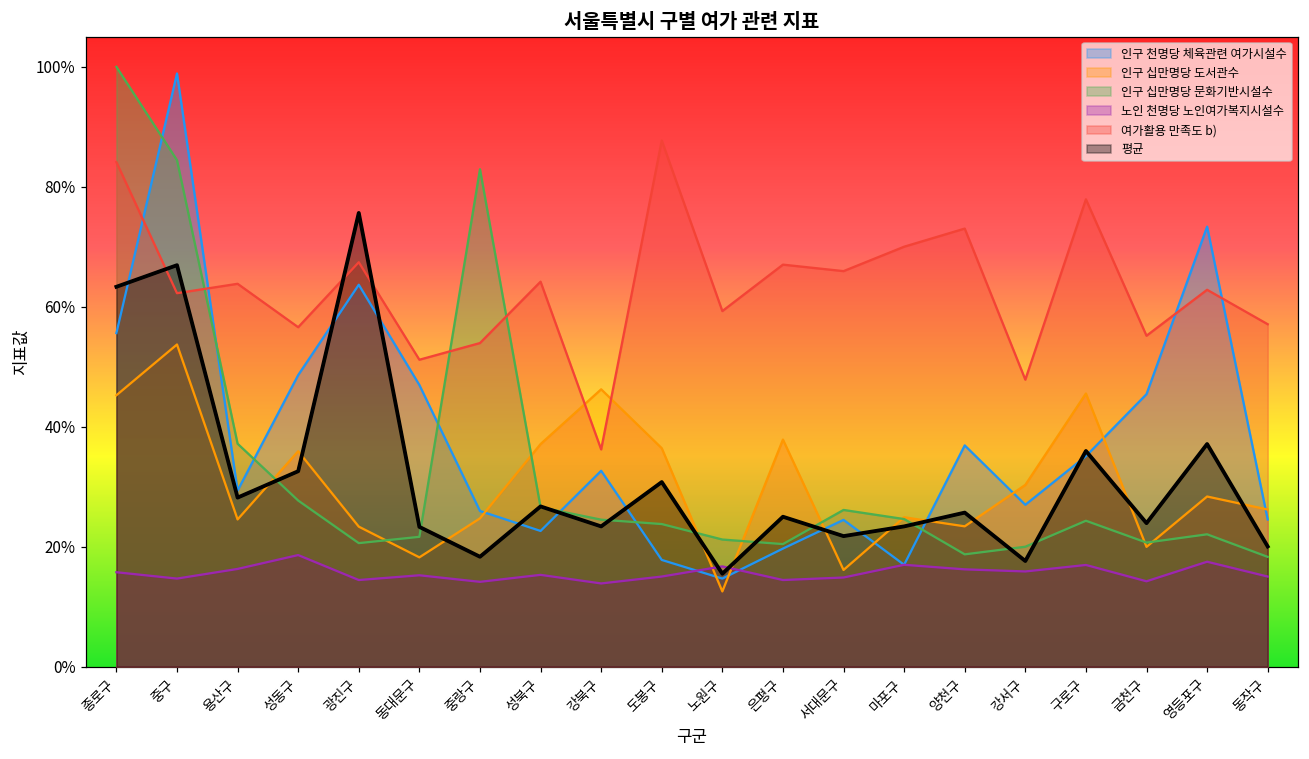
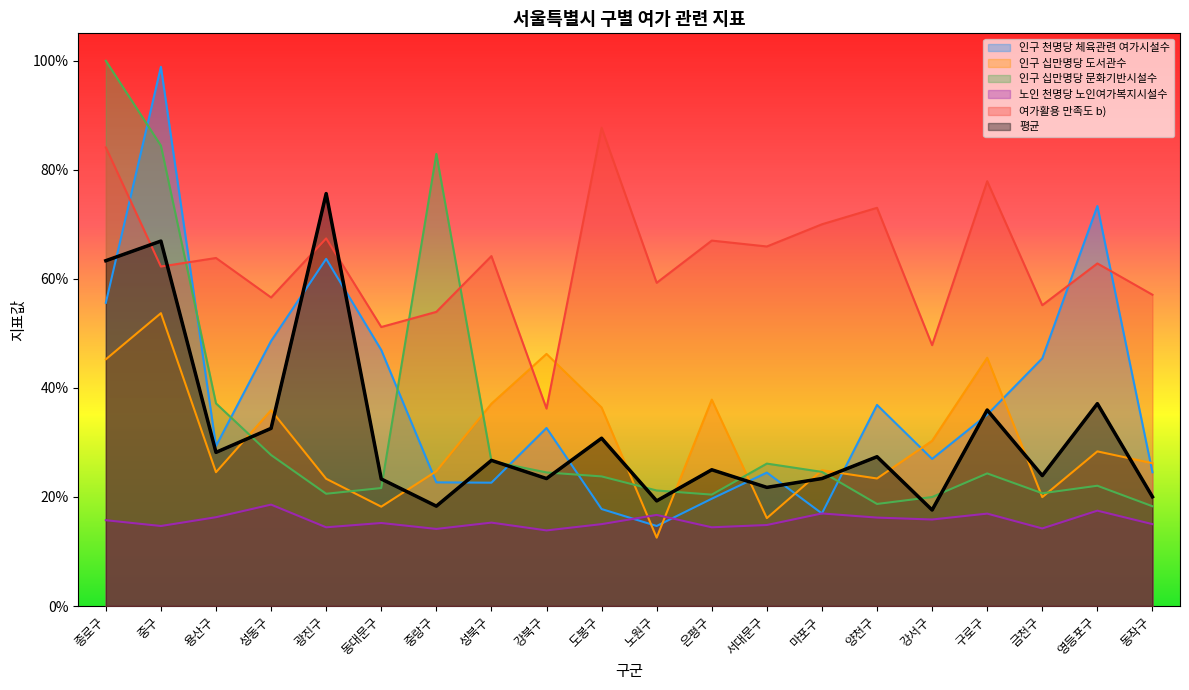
인구 천명당 체육관련 여가시설수, 중랑구: 26% -> 23%
평균, 노원구: 15% -> 19%
평균, 양천구: 26% -> 27%
